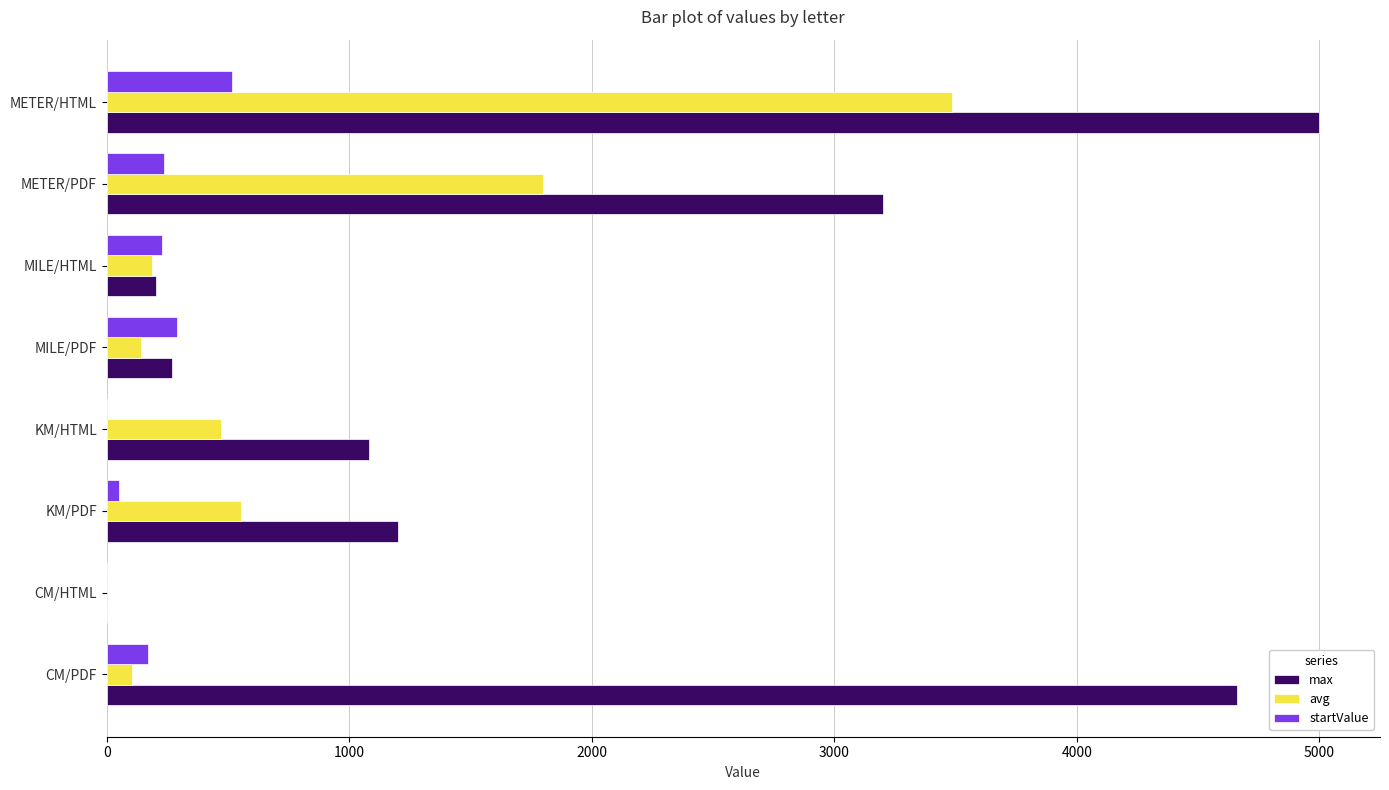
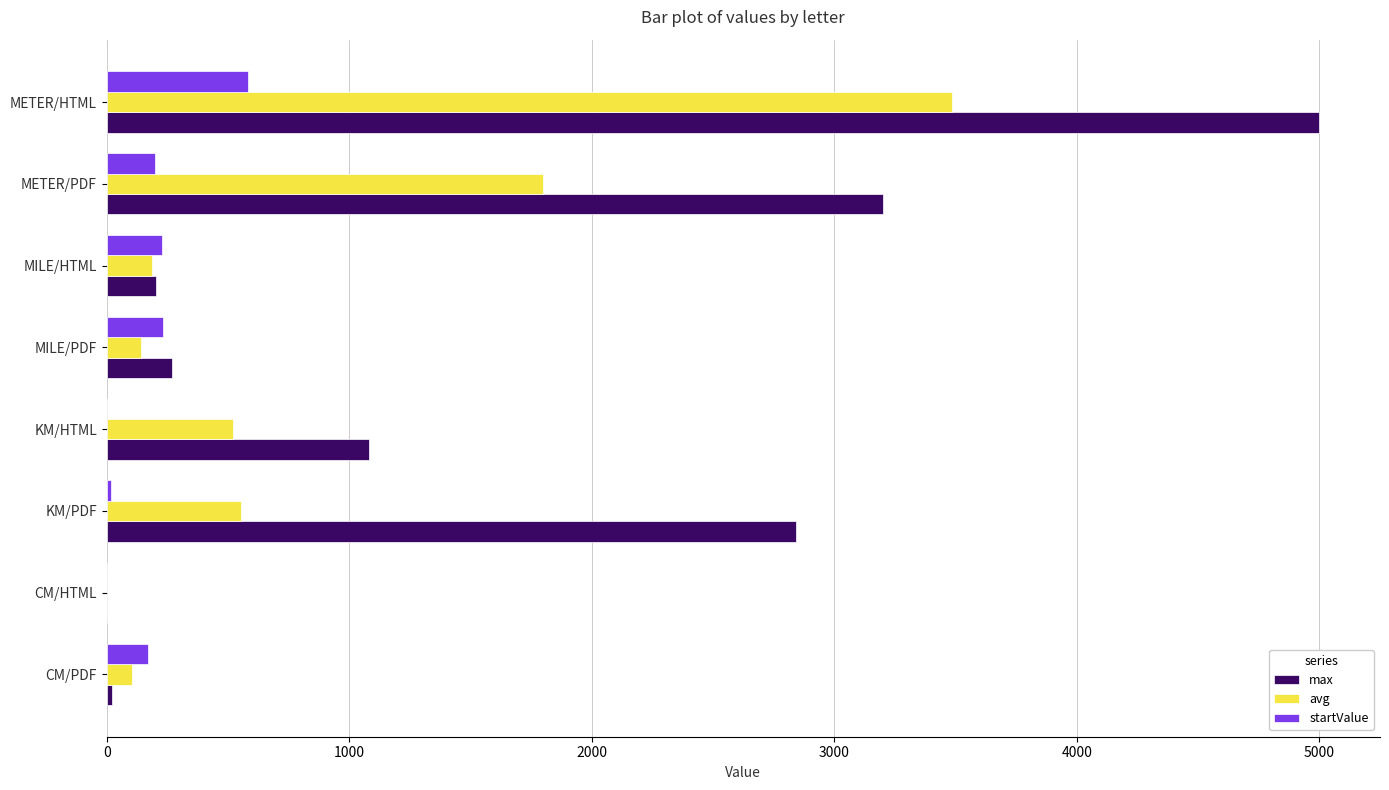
startValue, METER/HTML: 520 -> 580
startValue, METER/PDF: 240 -> 200
startValue, MILE/PDF: 290 -> 230
avg, KM/HTML: 470 -> 520
startValue, KM/PDF: 50 -> 20
max, KM/PDF: 1200 -> 2840
max, CM/PDF: 4660 -> 20
